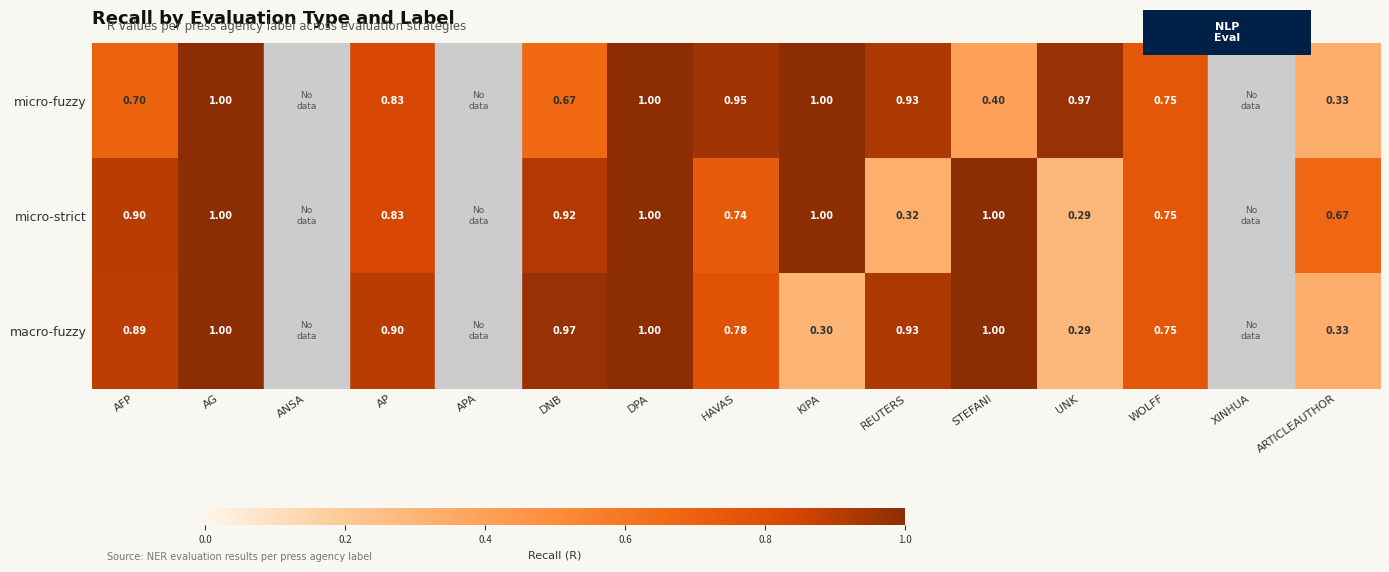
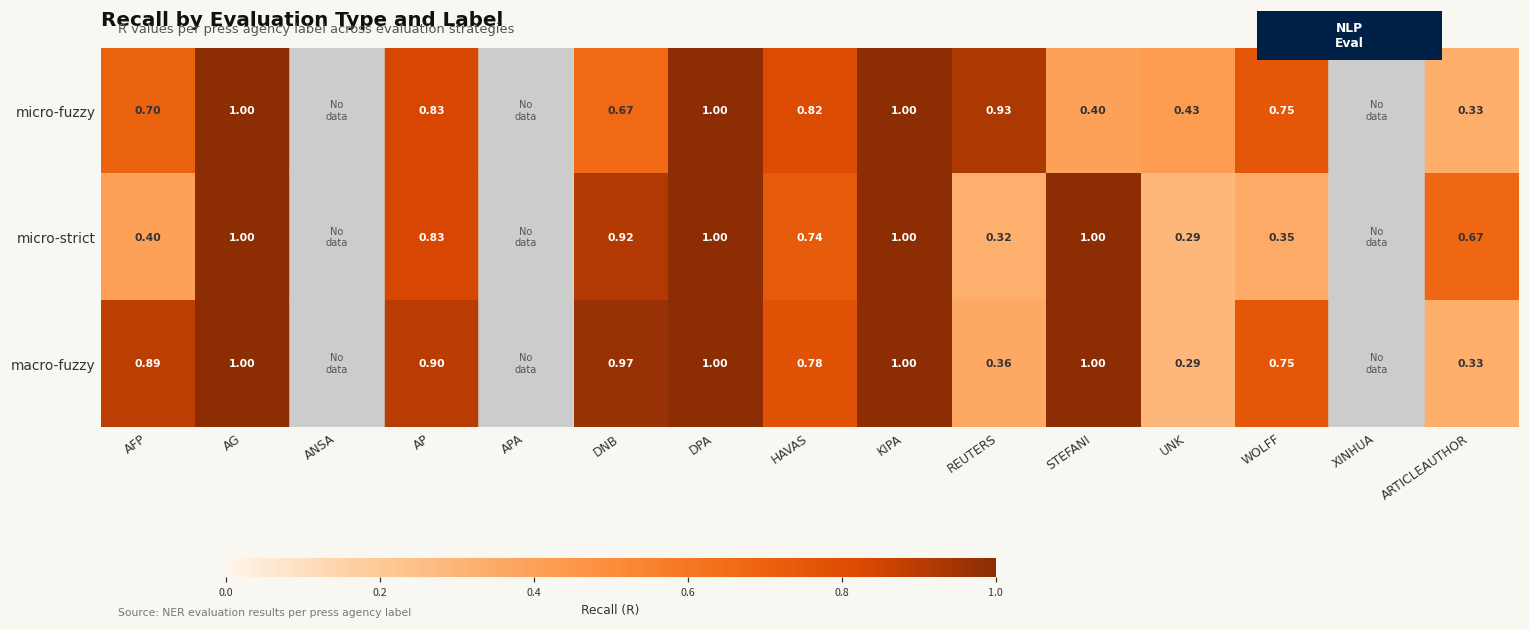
micro-fuzzy, HAVAS: 0.95 -> 0.82
micro-fuzzy, UNK: 0.97 -> 0.43
micro-strict, AFP: 0.90 -> 0.40
micro-strict, WOLFF: 0.75 -> 0.35
macro-fuzzy, KIPA: 0.30 -> 1.00
macro-fuzzy, REUTERS: 0.93 -> 0.36
